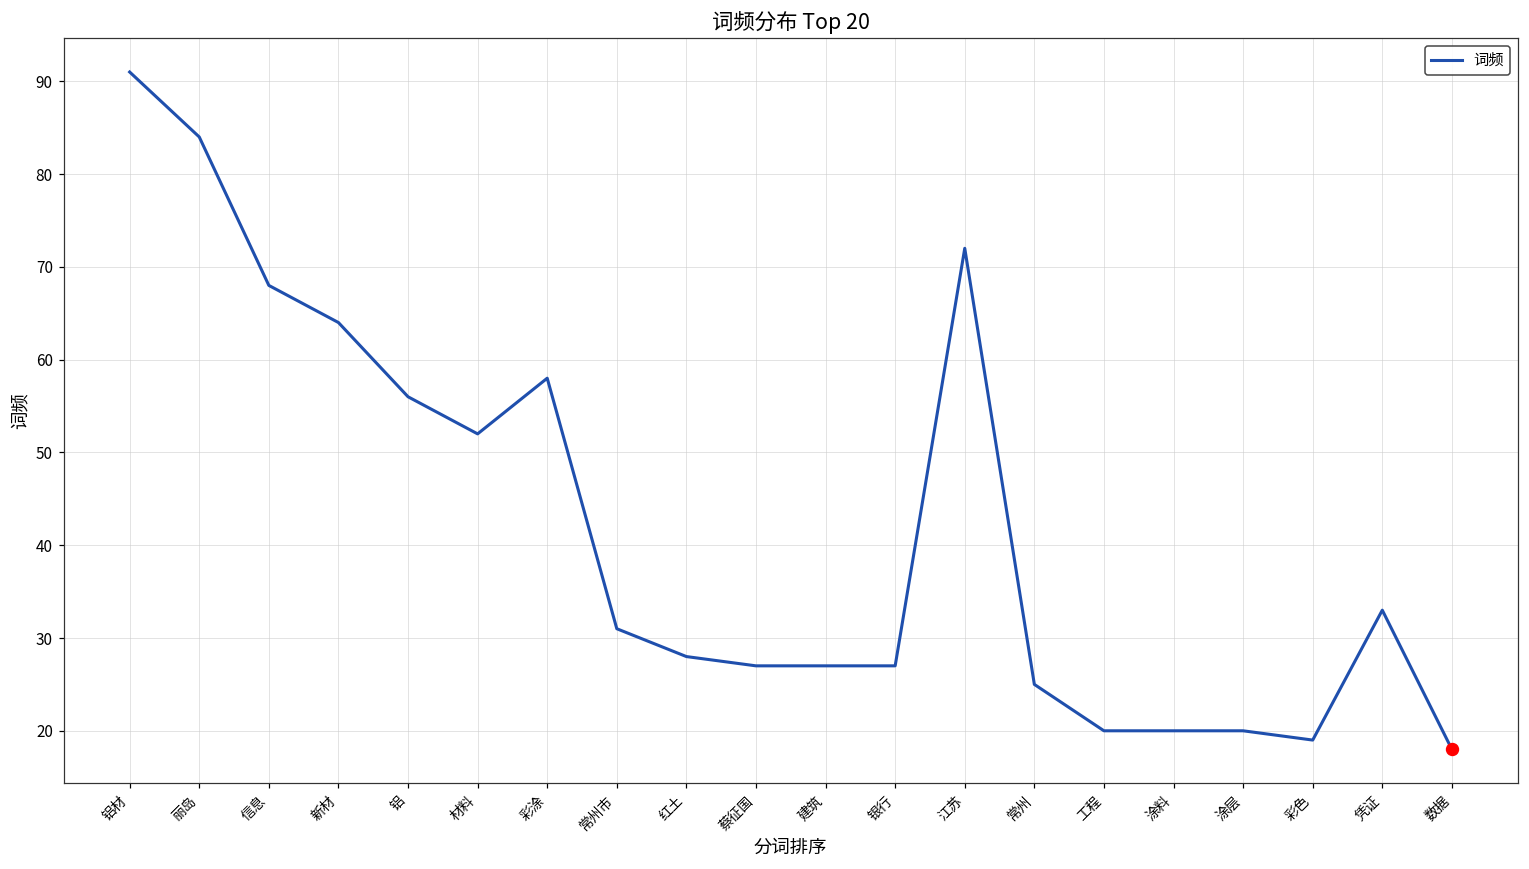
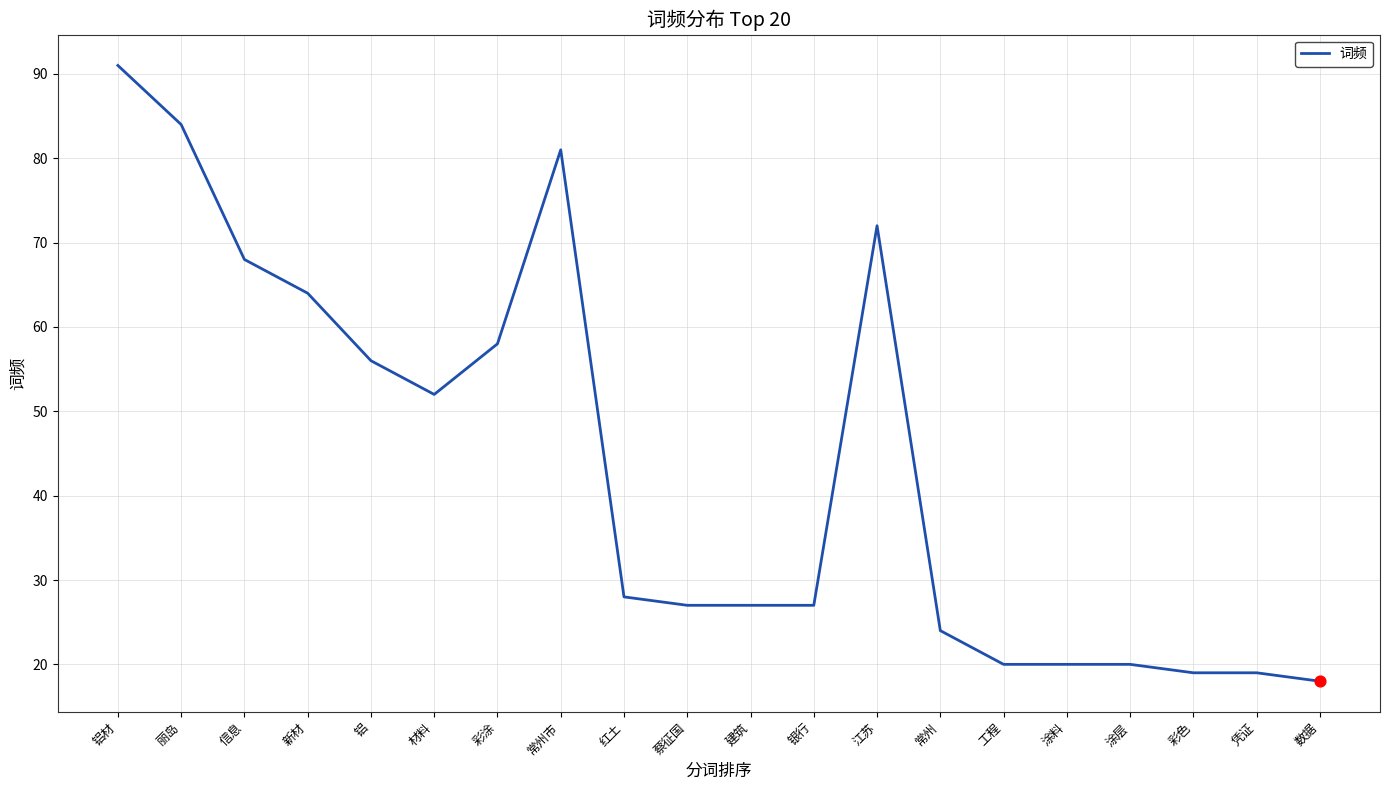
词频, 常州市: 31 -> 81
词频, 常州: 25 -> 24
词频, 凭证: 33 -> 19
